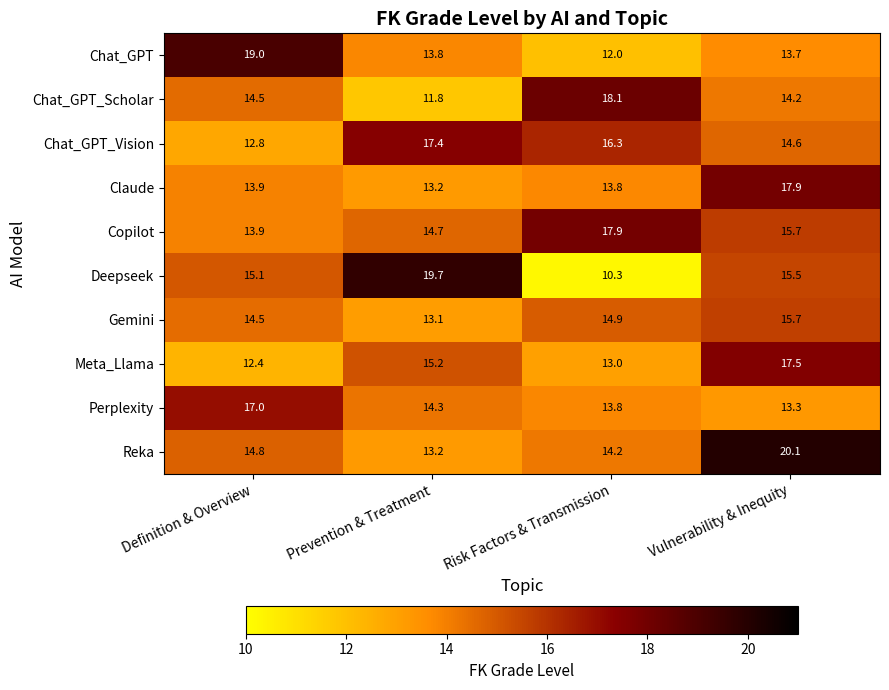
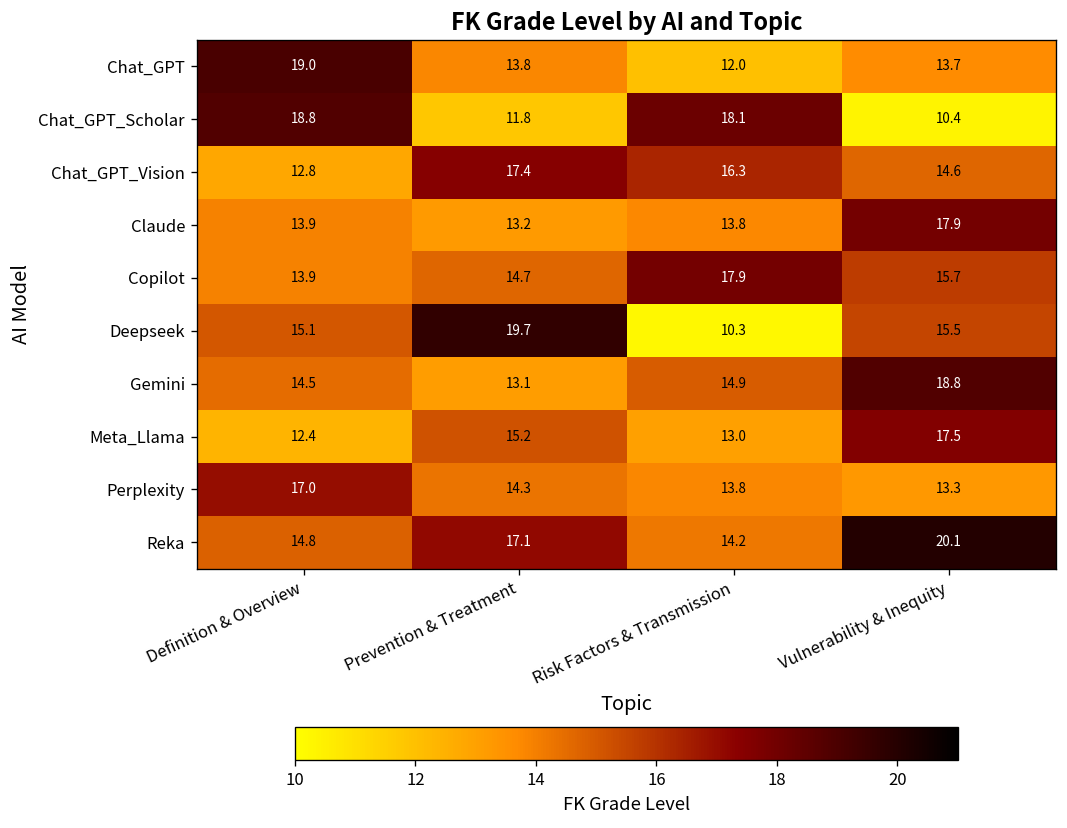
Chat_GPT_Scholar, Definition & Overview: 14.5 -> 18.8
Chat_GPT_Scholar, Vulnerability & Inequity: 14.2 -> 10.4
Gemini, Vulnerability & Inequity: 15.7 -> 18.8
Reka, Prevention & Treatment: 13.2 -> 17.1
